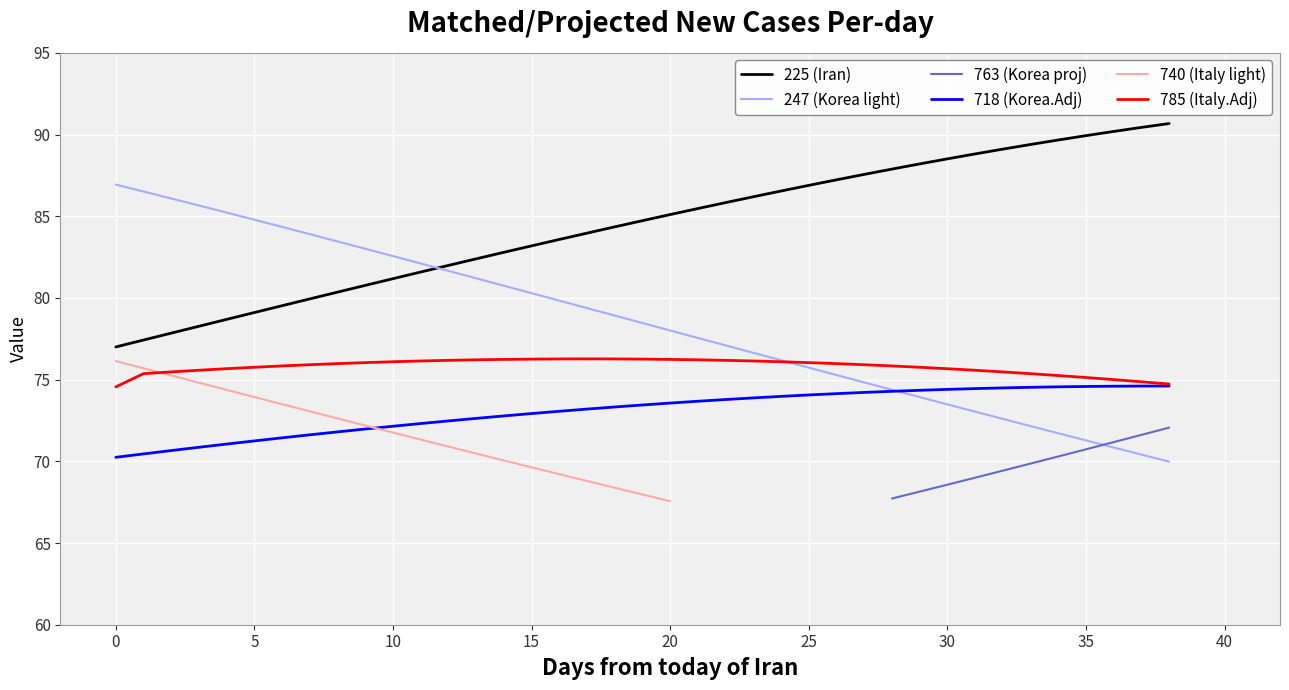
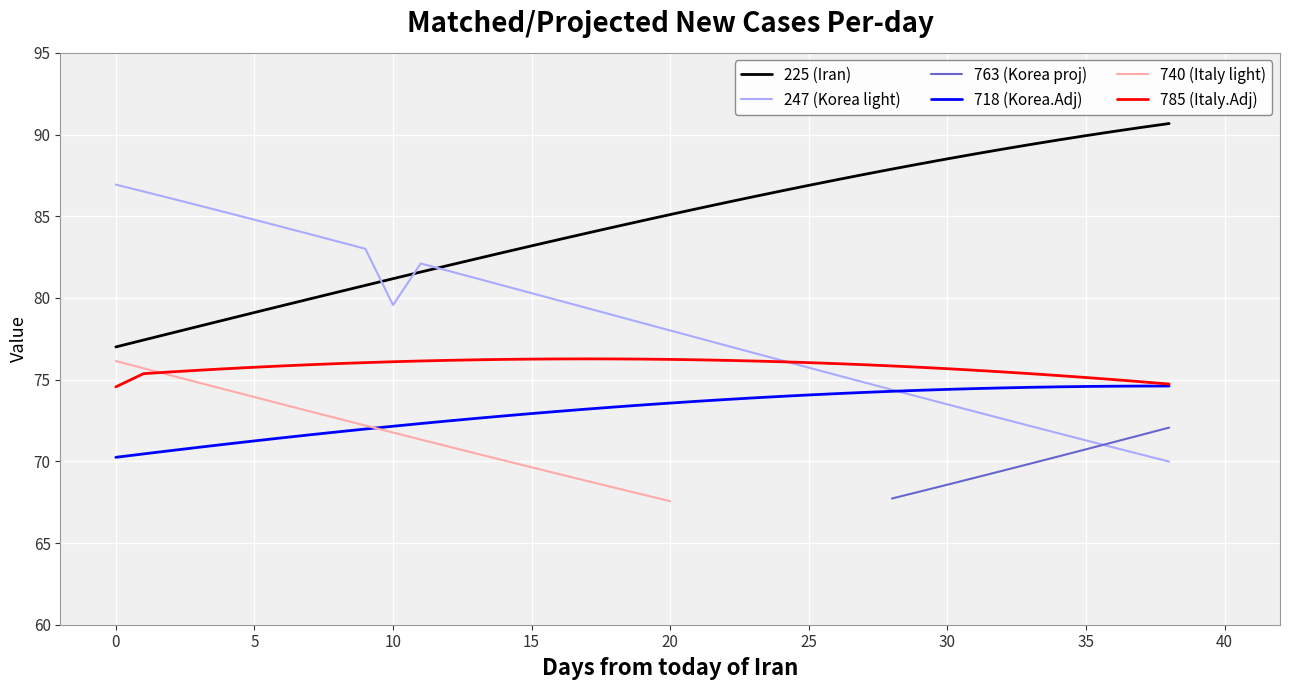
247 (Korea light), 10: 82.6 -> 79.6
